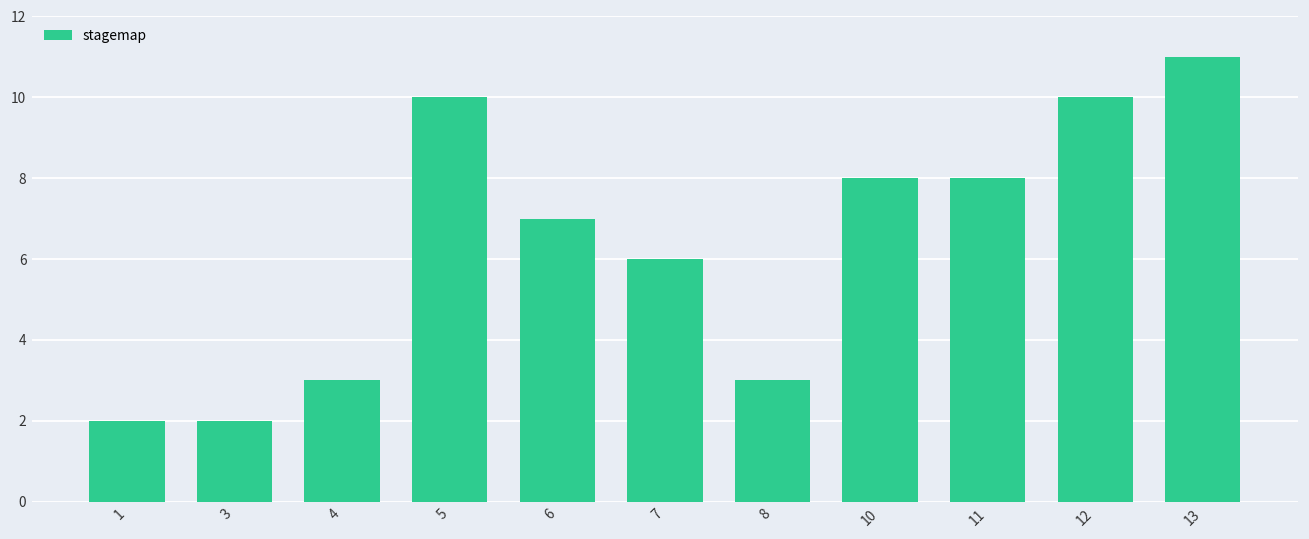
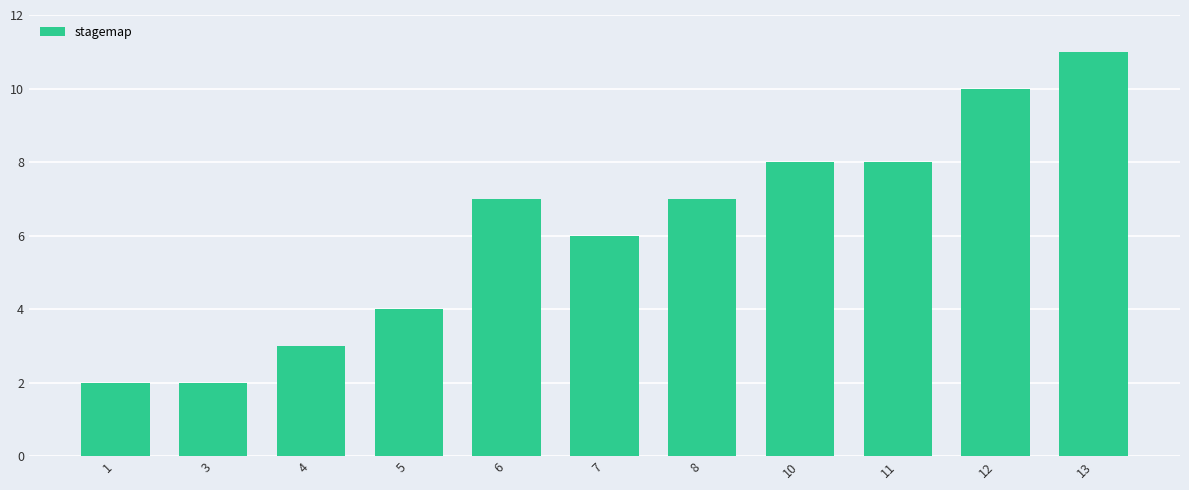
5: 10 -> 4
8: 3 -> 7
